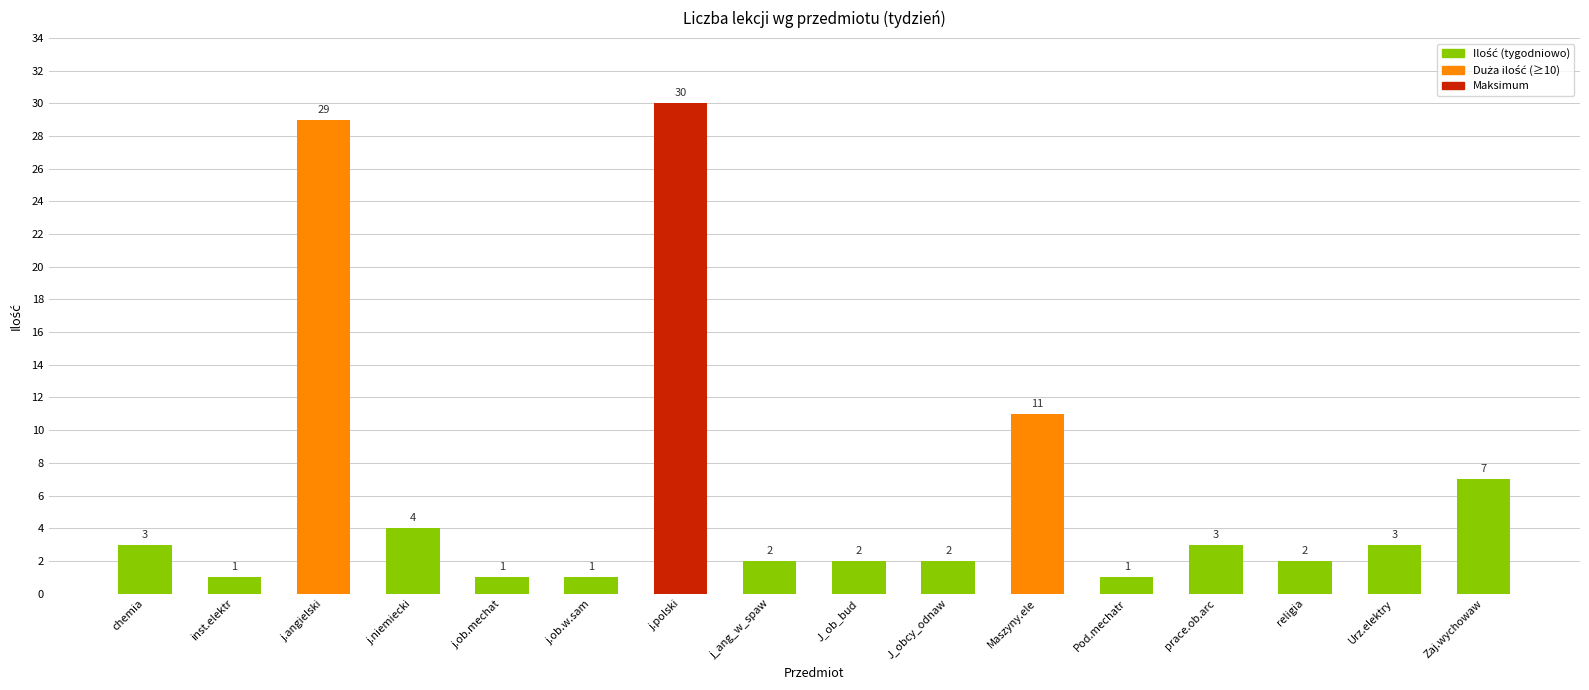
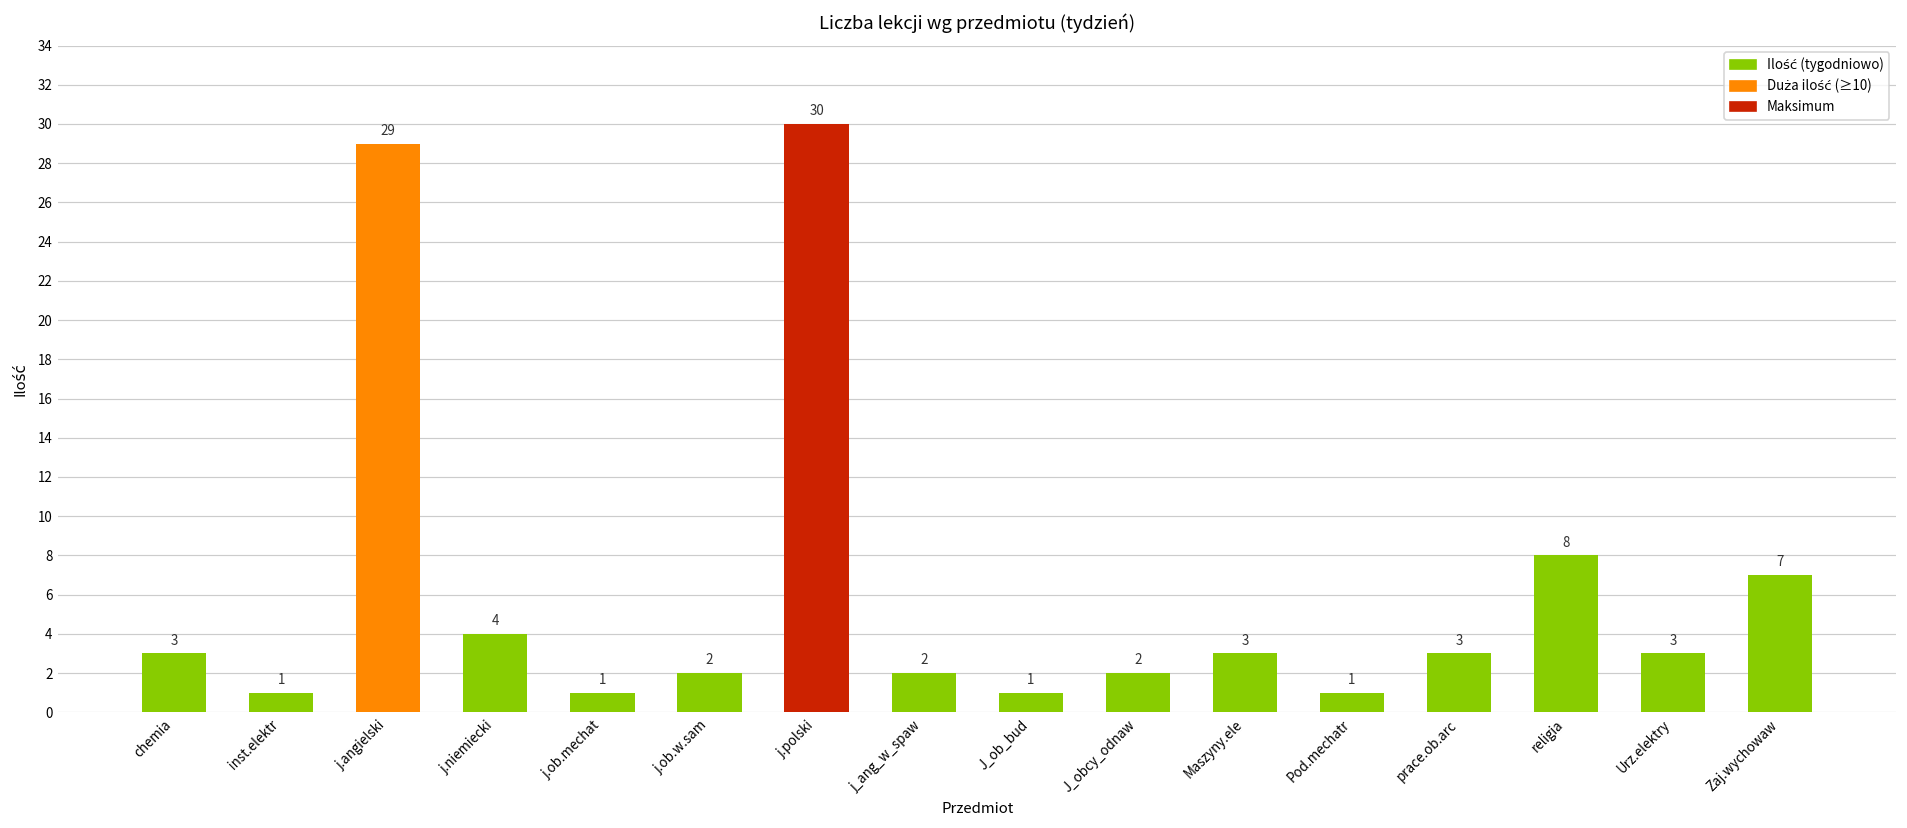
j.ob.w.sam: 1 -> 2
J_ob_bud: 2 -> 1
Maszyny.ele: 11 -> 3
religia: 2 -> 8
